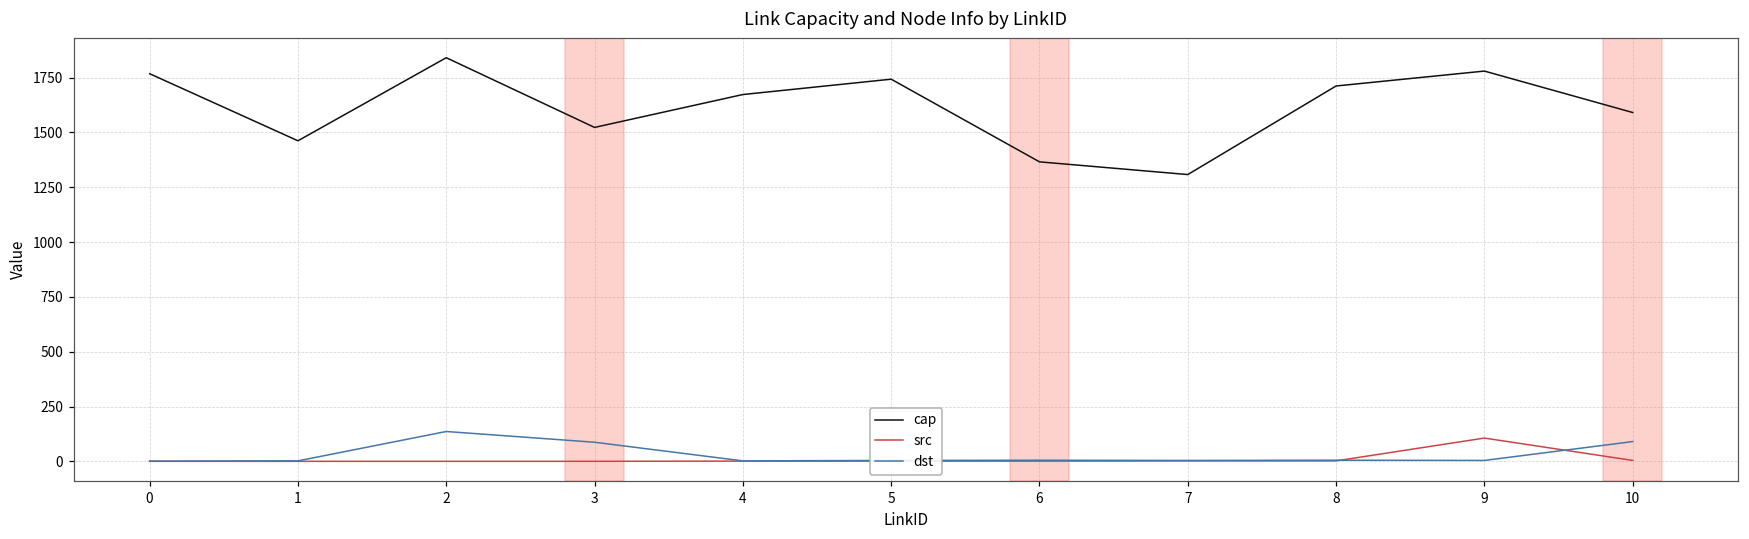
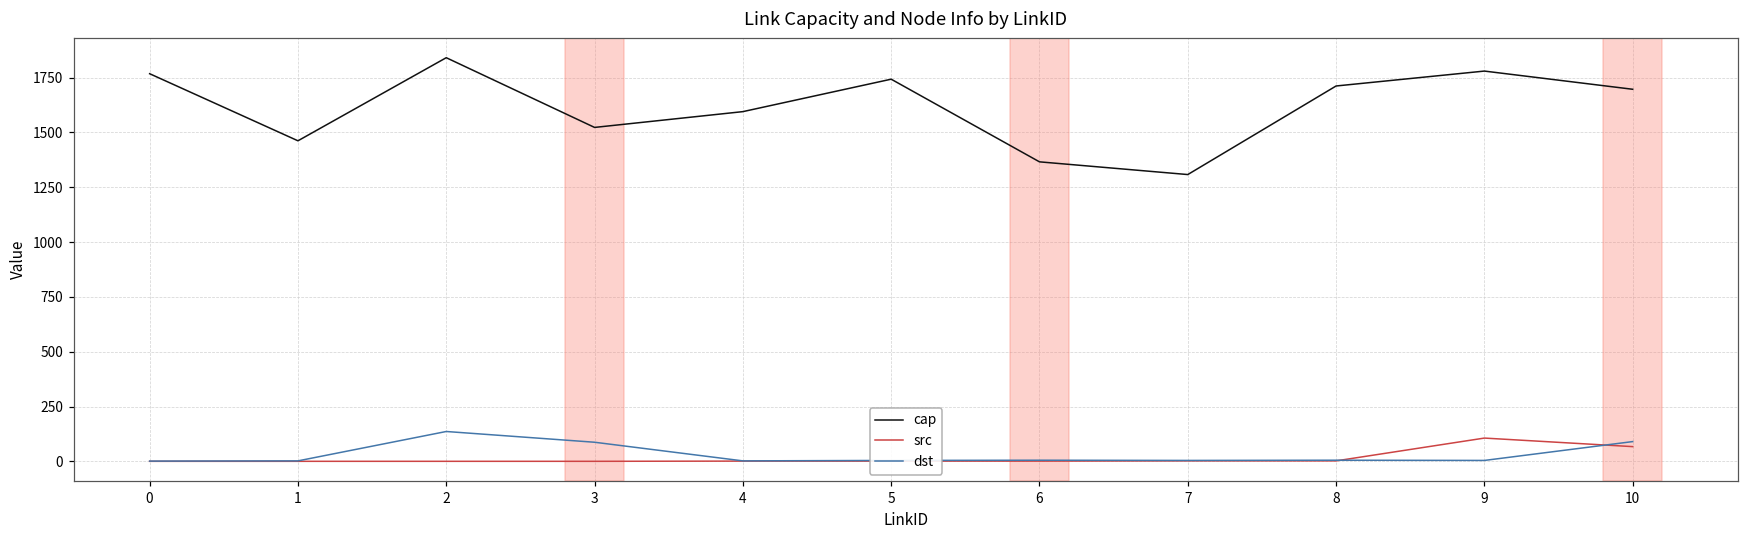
cap, 4: 1670 -> 1600
cap, 10: 1590 -> 1700
src, 10: 0 -> 70
